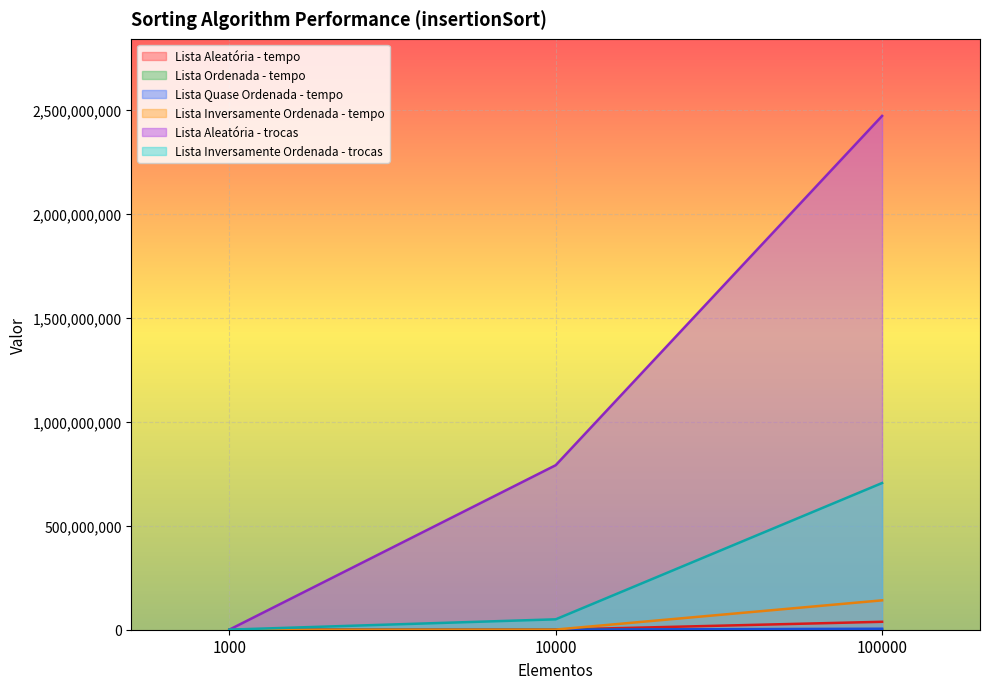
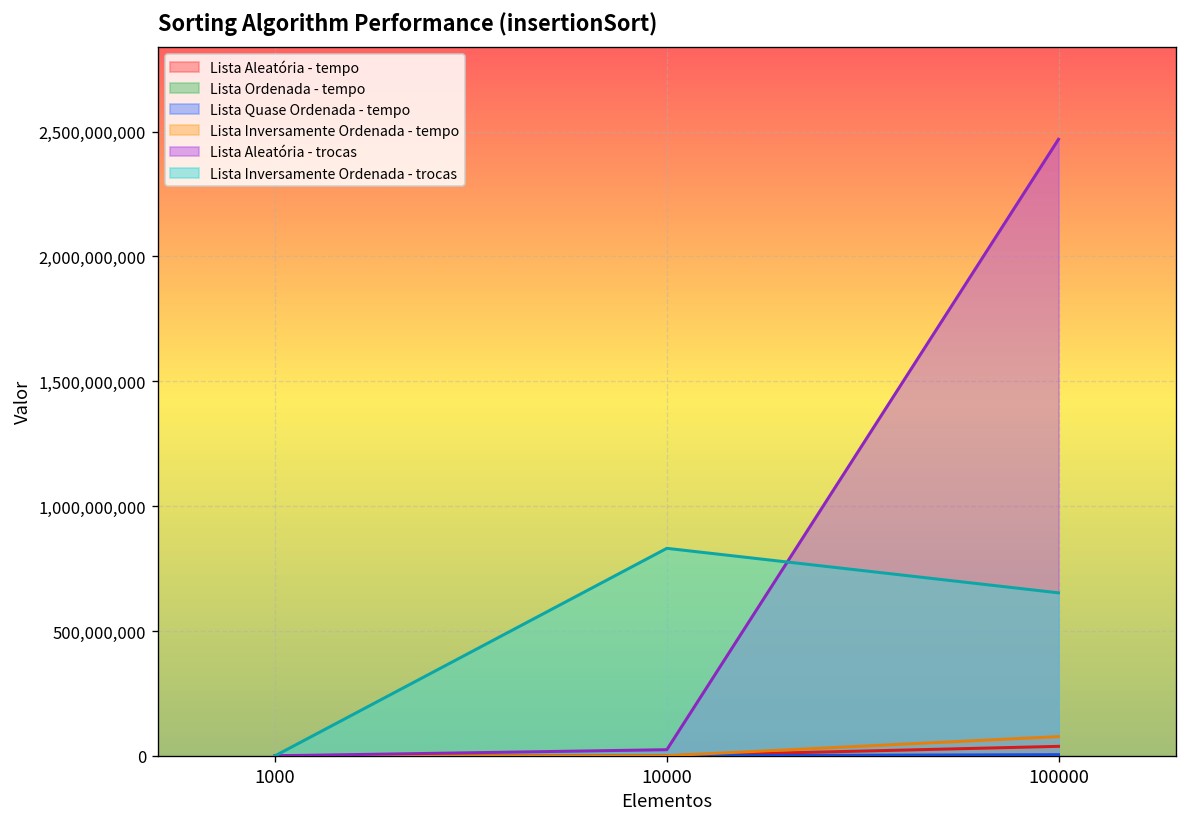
Lista Aleatória - trocas, 10000: 790,000,000 -> 20,000,000
Lista Inversamente Ordenada - trocas, 10000: 50,000,000 -> 830,000,000
Lista Inversamente Ordenada - tempo, 100000: 140,000,000 -> 80,000,000
Lista Inversamente Ordenada - trocas, 100000: 700,000,000 -> 650,000,000
